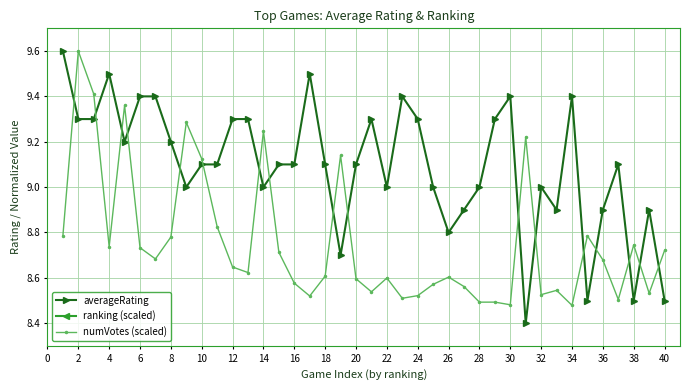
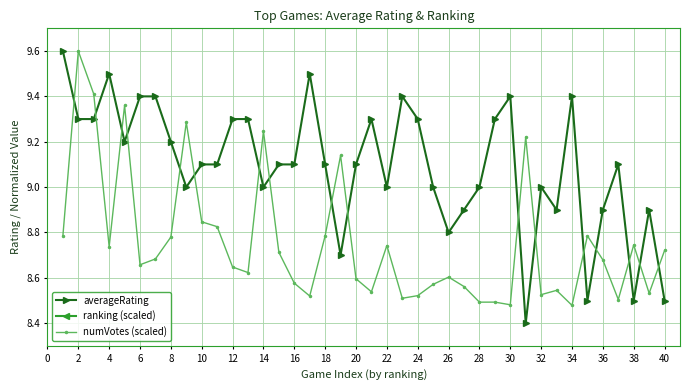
numVotes (scaled), 6: 8.73 -> 8.66
numVotes (scaled), 10: 9.12 -> 8.85
numVotes (scaled), 18: 8.61 -> 8.79
numVotes (scaled), 22: 8.60 -> 8.74
